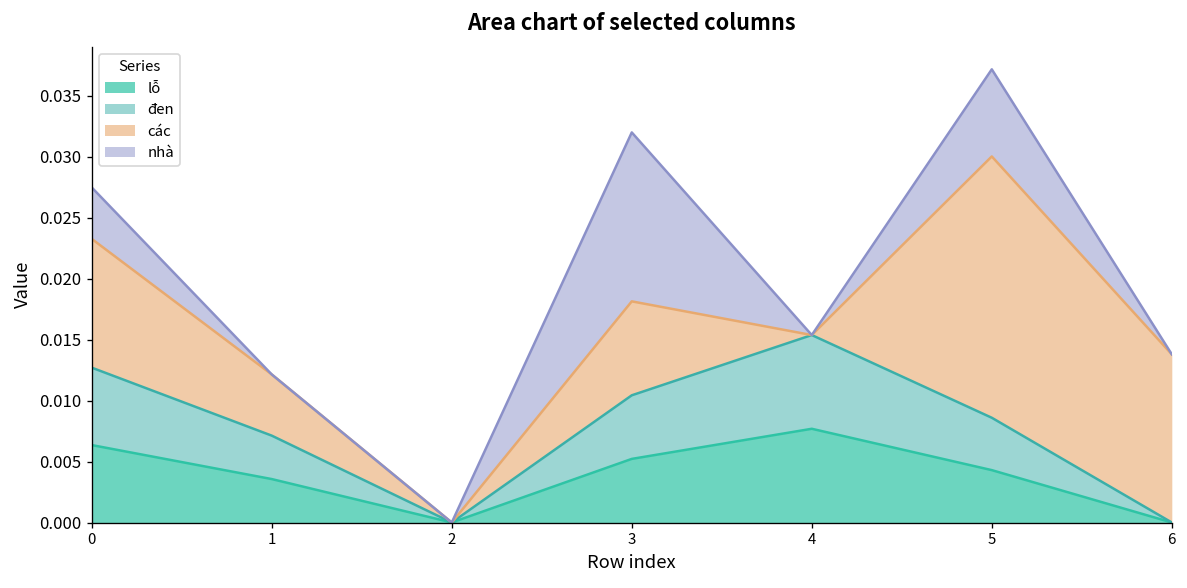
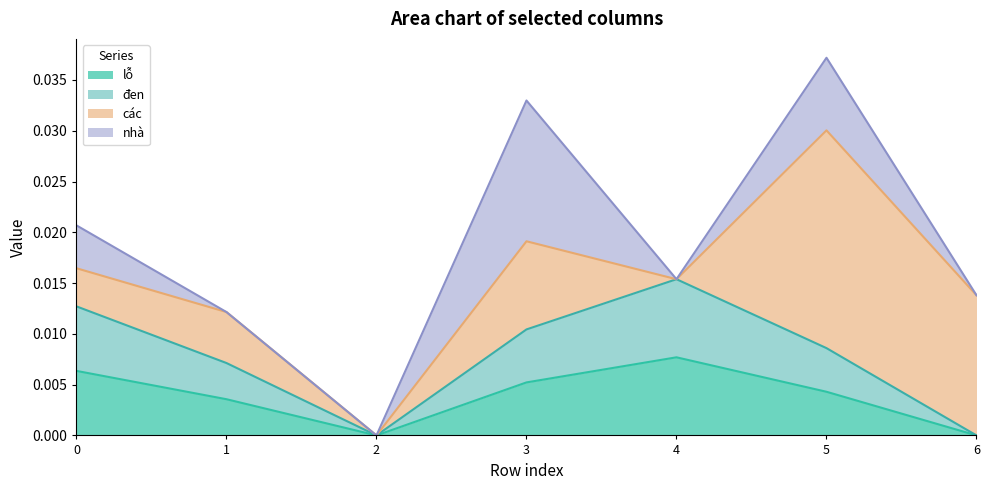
các, 0: 0.0106 -> 0.0038
các, 3: 0.0077 -> 0.0087
